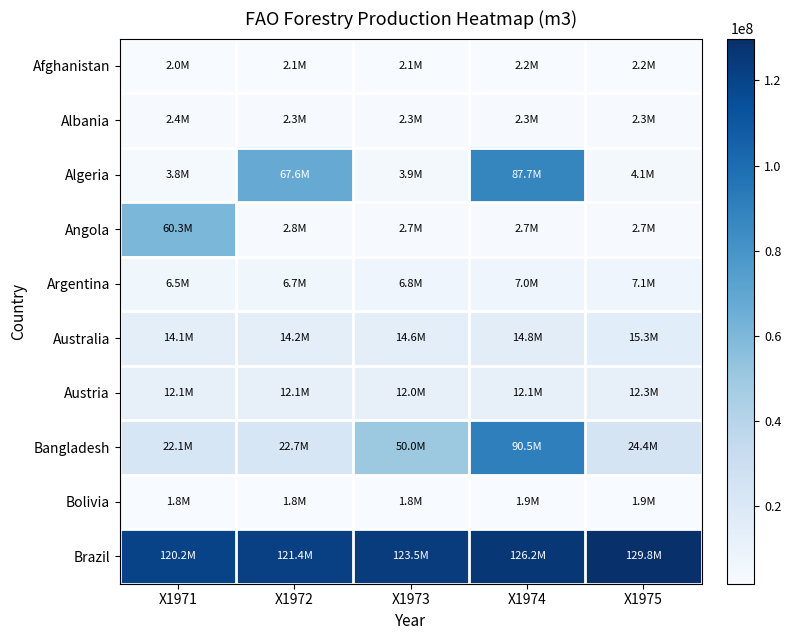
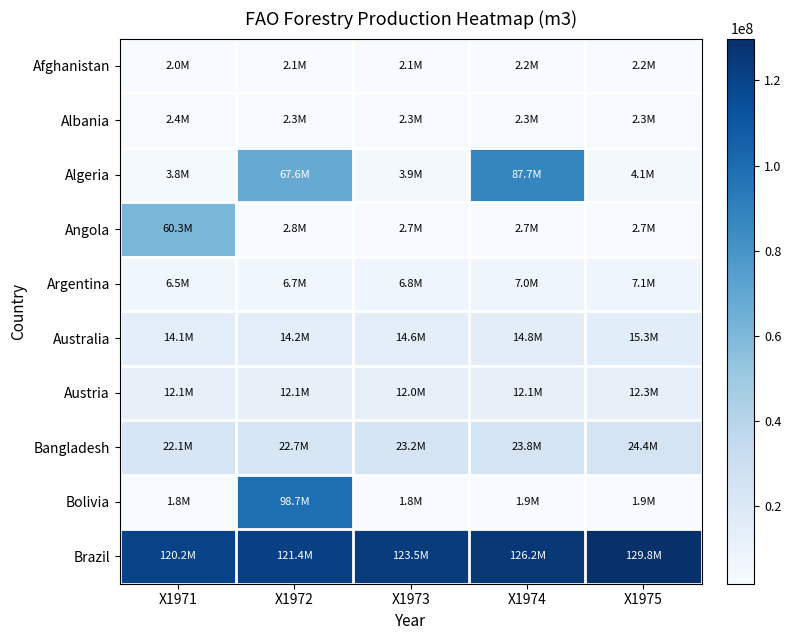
Bangladesh, X1973: 50.0M -> 23.2M
Bangladesh, X1974: 90.5M -> 23.8M
Bolivia, X1972: 1.8M -> 98.7M
